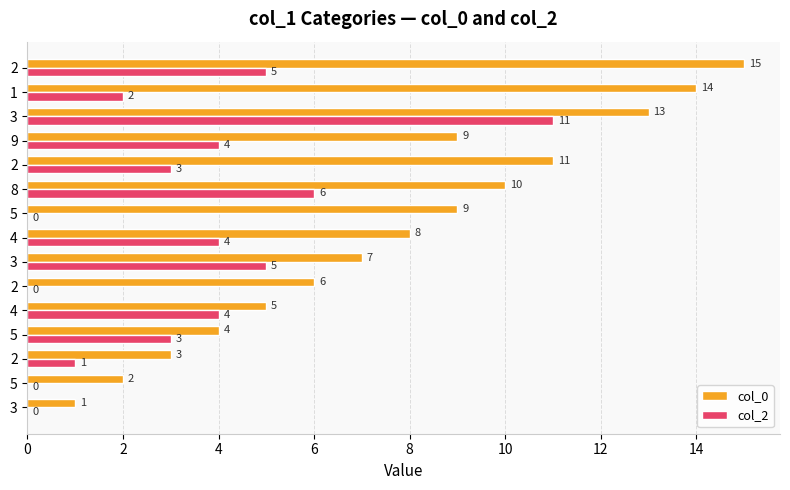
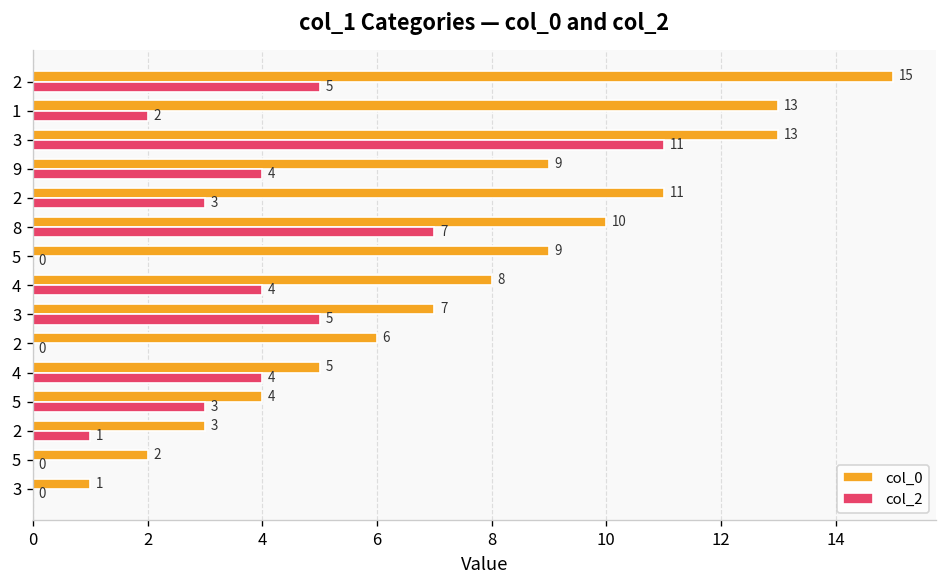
col_0, 1: 14 -> 13
col_2, 8: 6 -> 7
